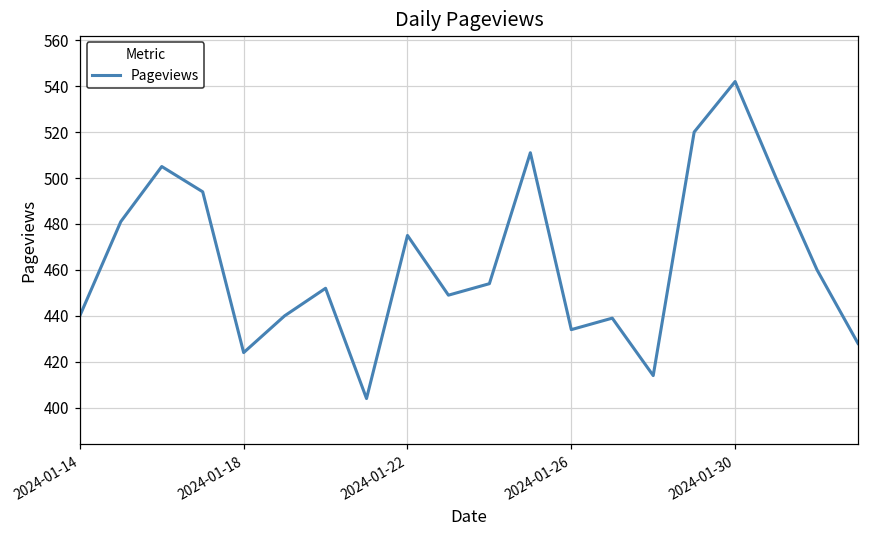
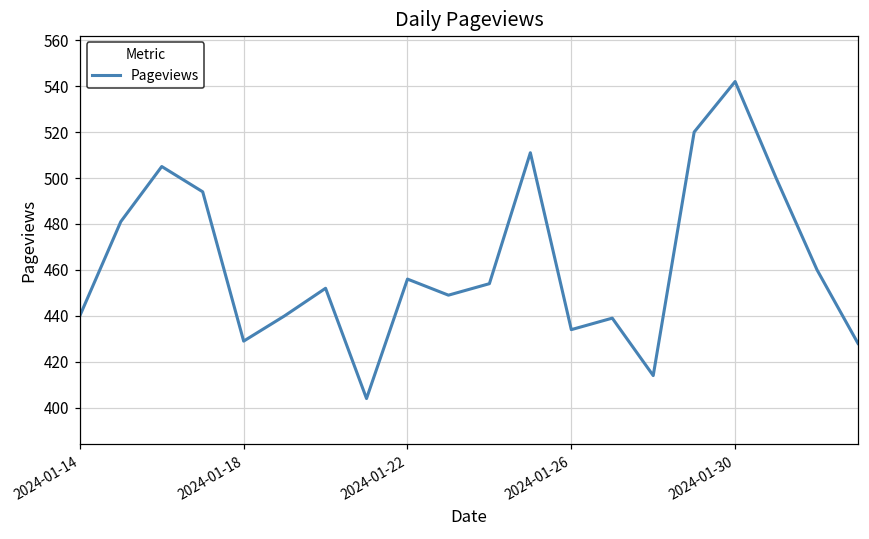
2024-01-18: 424 -> 429
2024-01-22: 475 -> 456
